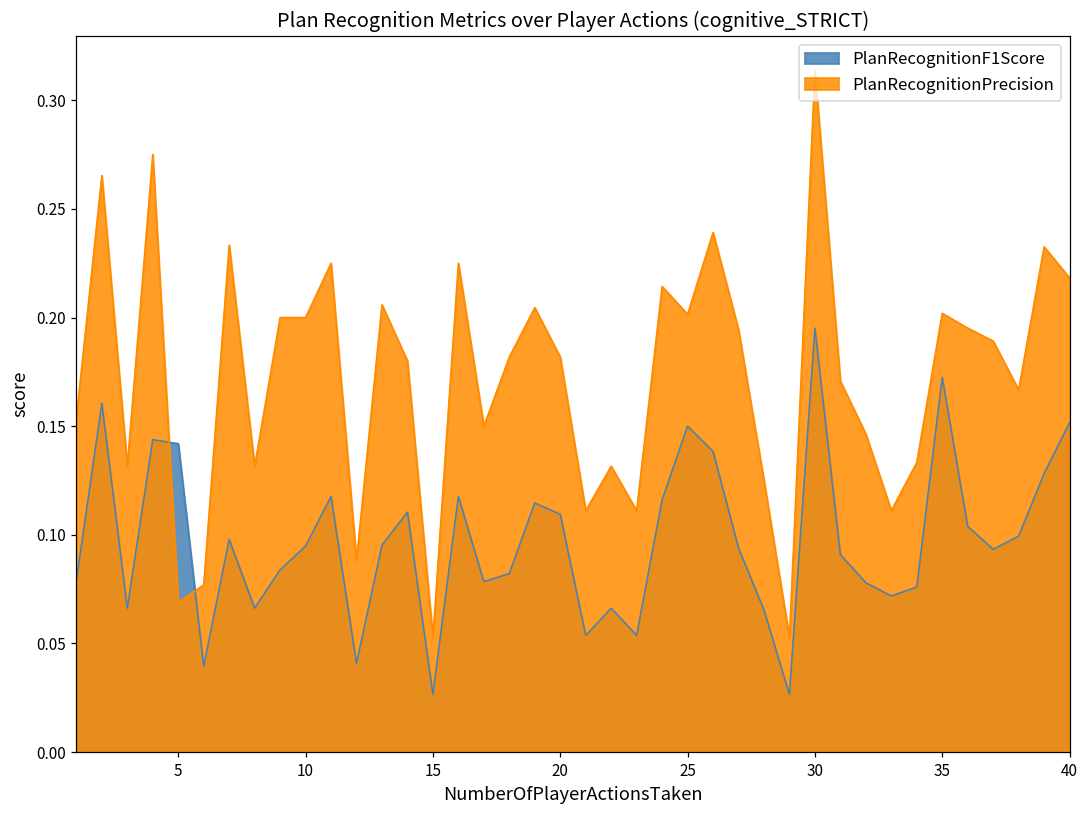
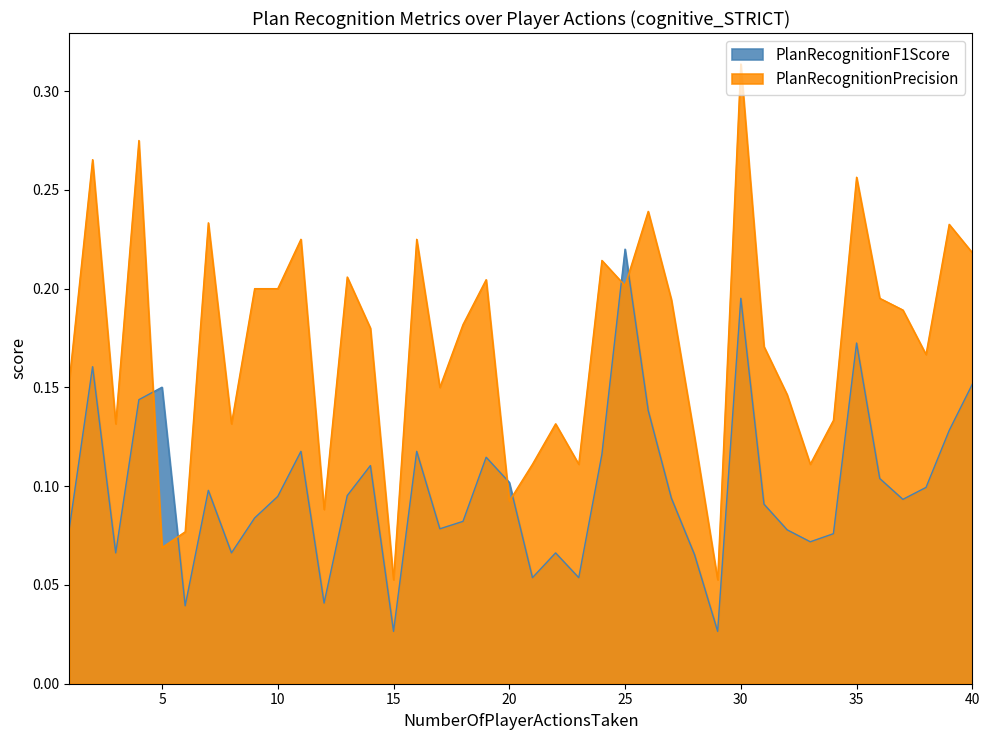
PlanRecognitionF1Score, 5: 0.142 -> 0.150
PlanRecognitionF1Score, 20: 0.109 -> 0.102
PlanRecognitionPrecision, 20: 0.182 -> 0.092
PlanRecognitionF1Score, 25: 0.15 -> 0.22
PlanRecognitionPrecision, 35: 0.202 -> 0.256
